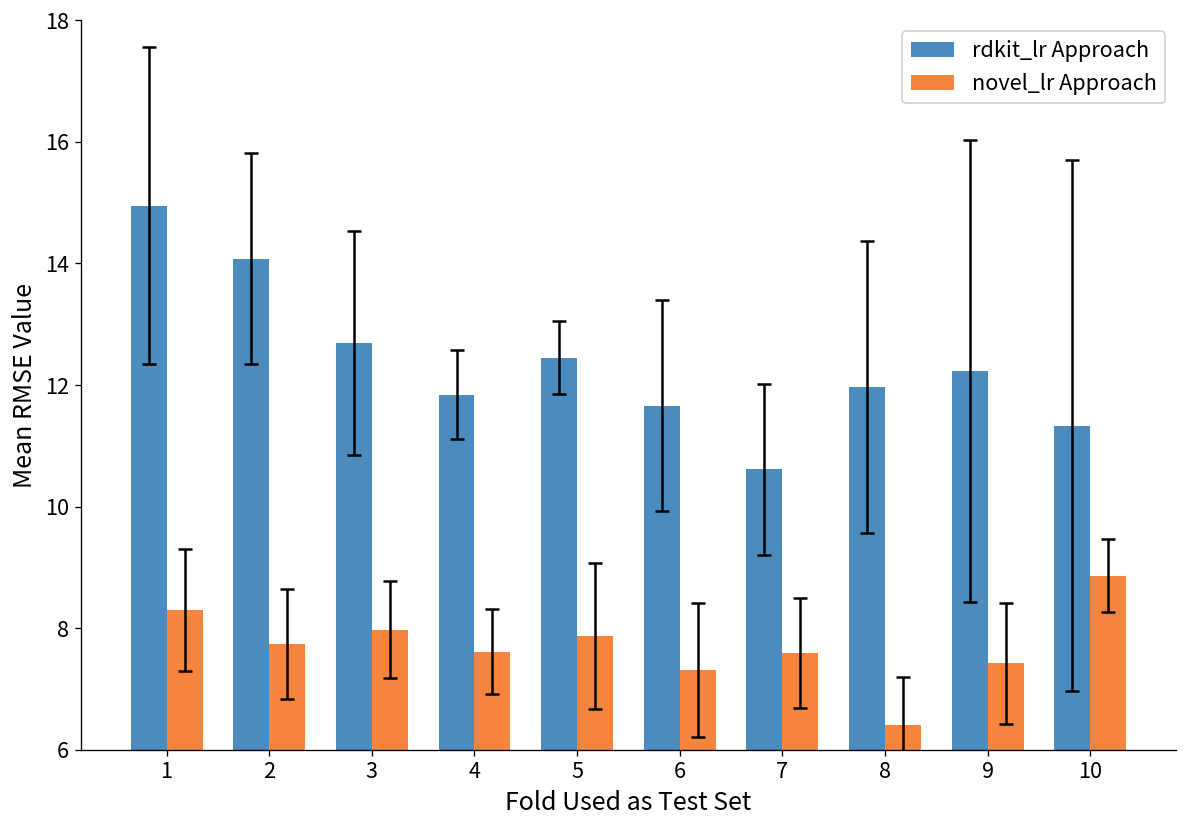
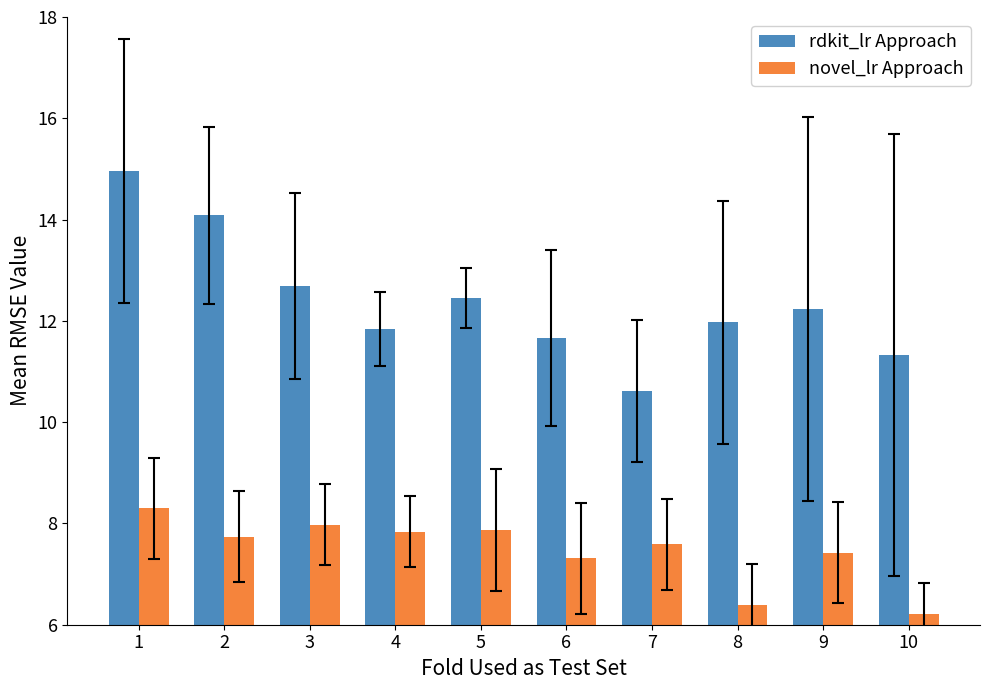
novel_lr Approach, 4: 7.6 -> 7.8
novel_lr Approach, 10: 8.9 -> 6.2
